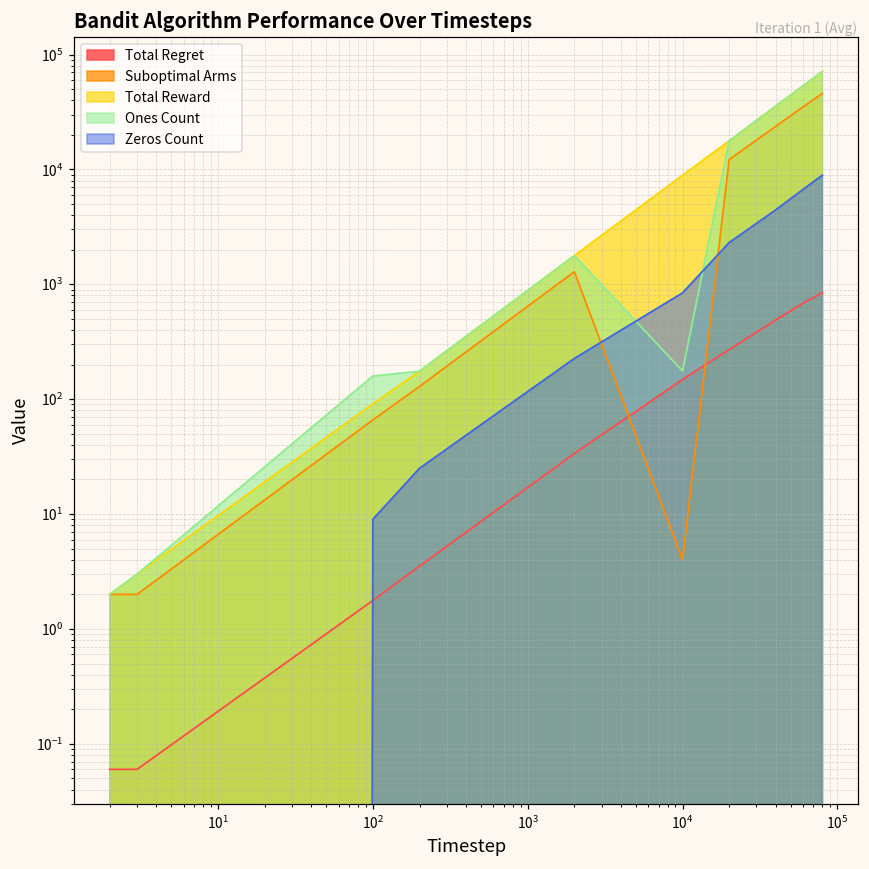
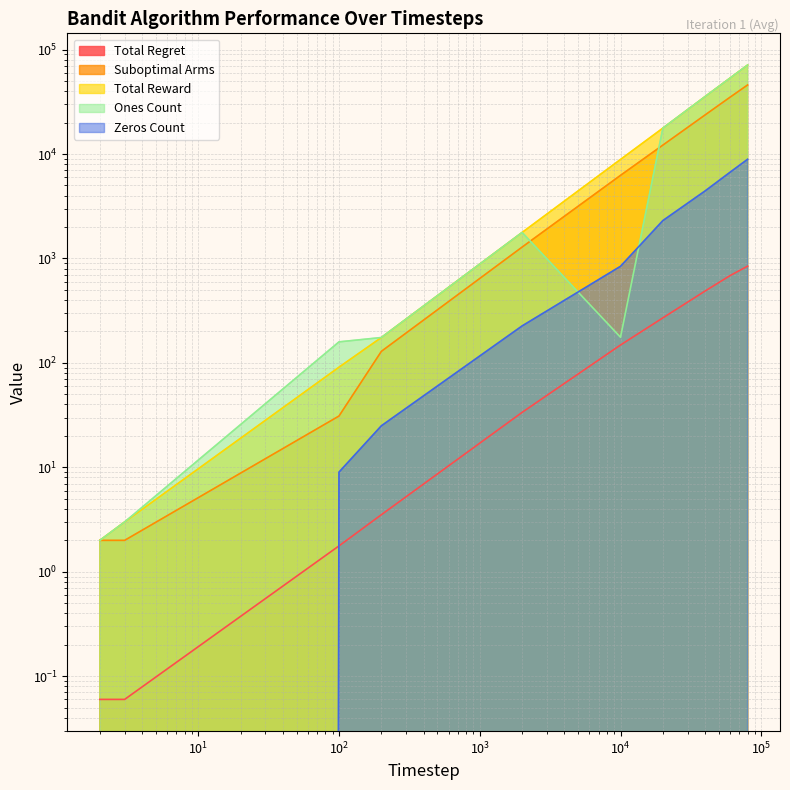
Suboptimal Arms, 10^2: 70 -> 31
Suboptimal Arms, 10^4: 4 -> 6000
